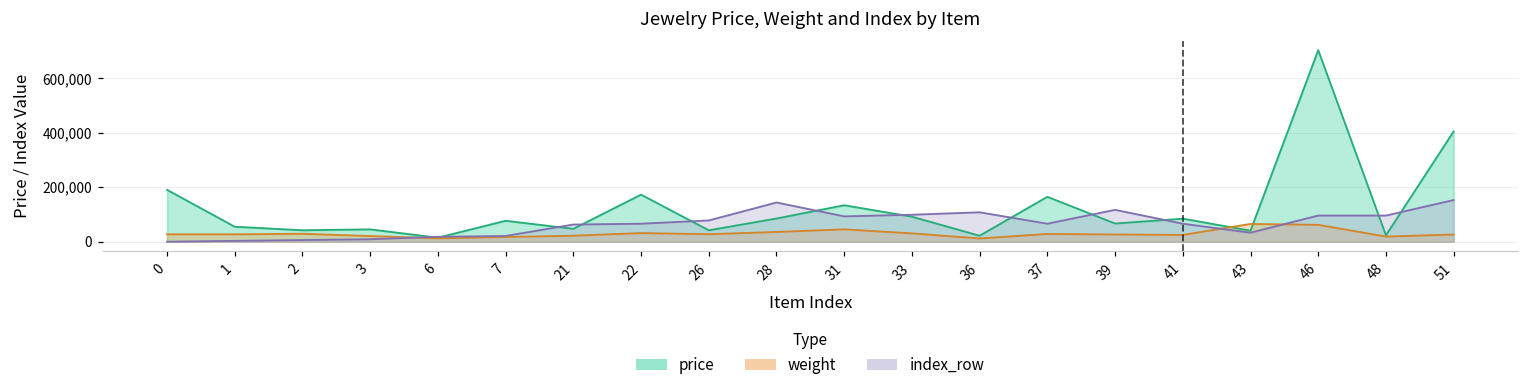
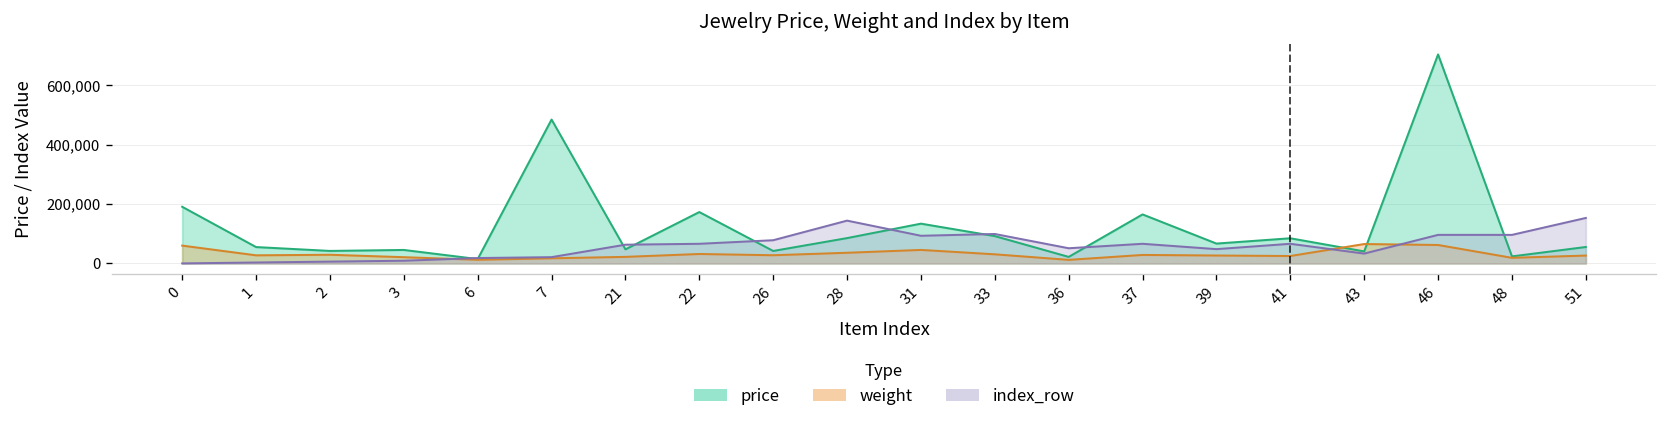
weight, 0: 30,000 -> 60,000
price, 7: 80,000 -> 480,000
index_row, 36: 110,000 -> 50,000
index_row, 39: 120,000 -> 50,000
price, 51: 410,000 -> 60,000
